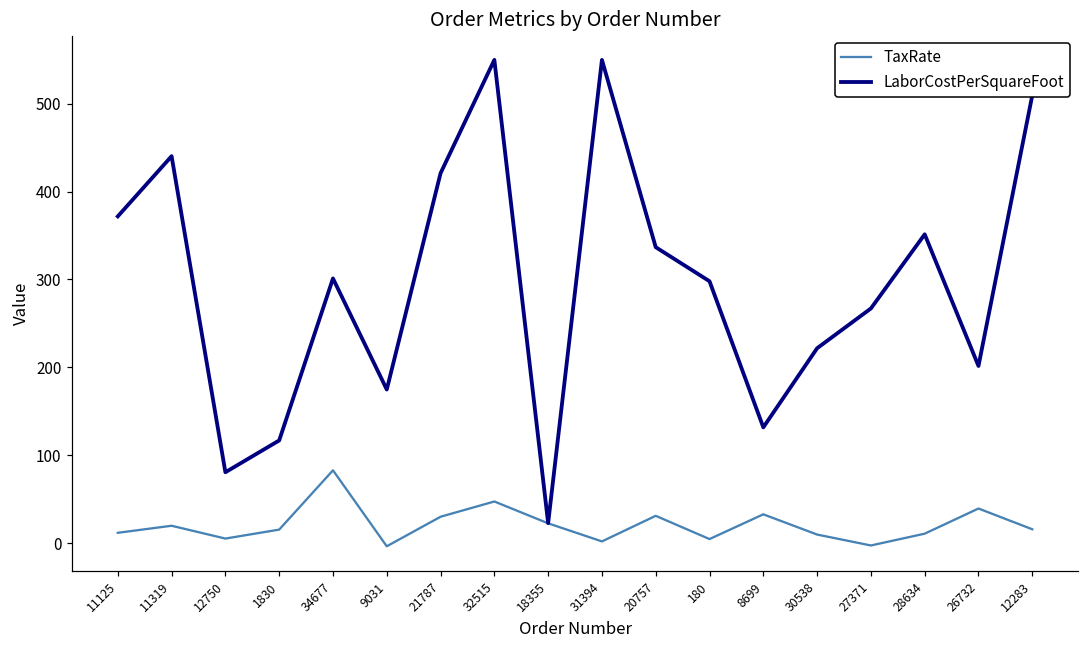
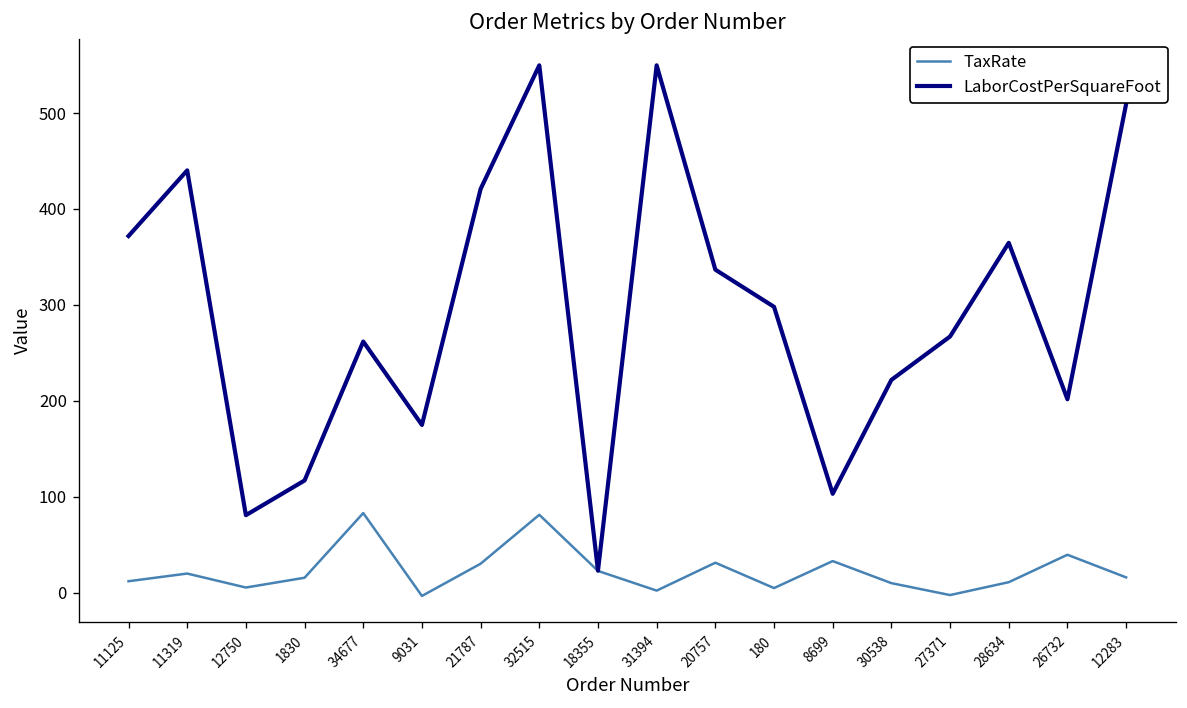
LaborCostPerSquareFoot, 34677: 300 -> 260
TaxRate, 32515: 50 -> 80
LaborCostPerSquareFoot, 8699: 130 -> 100
LaborCostPerSquareFoot, 28634: 350 -> 360
